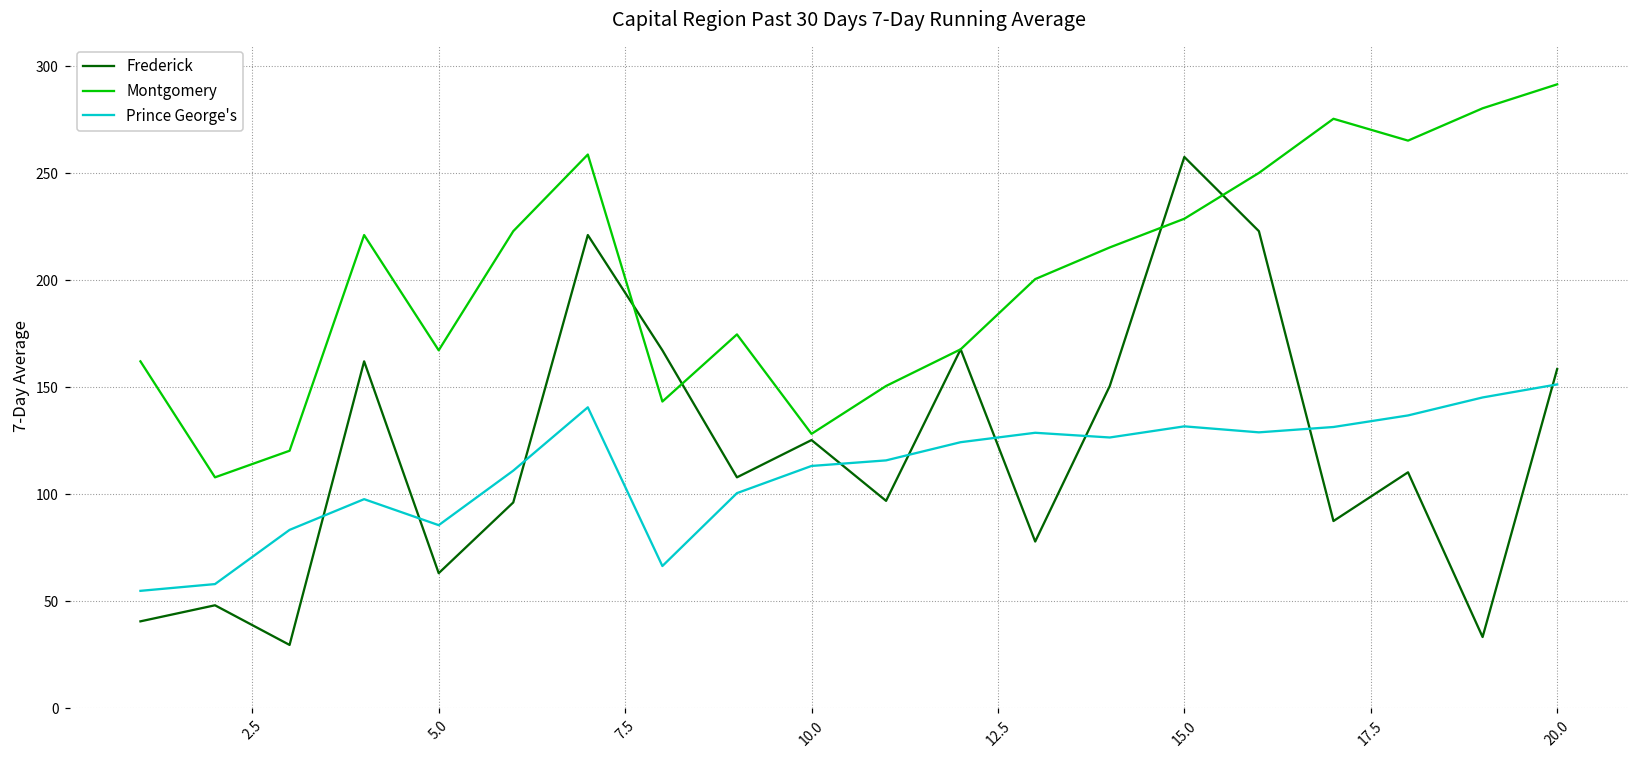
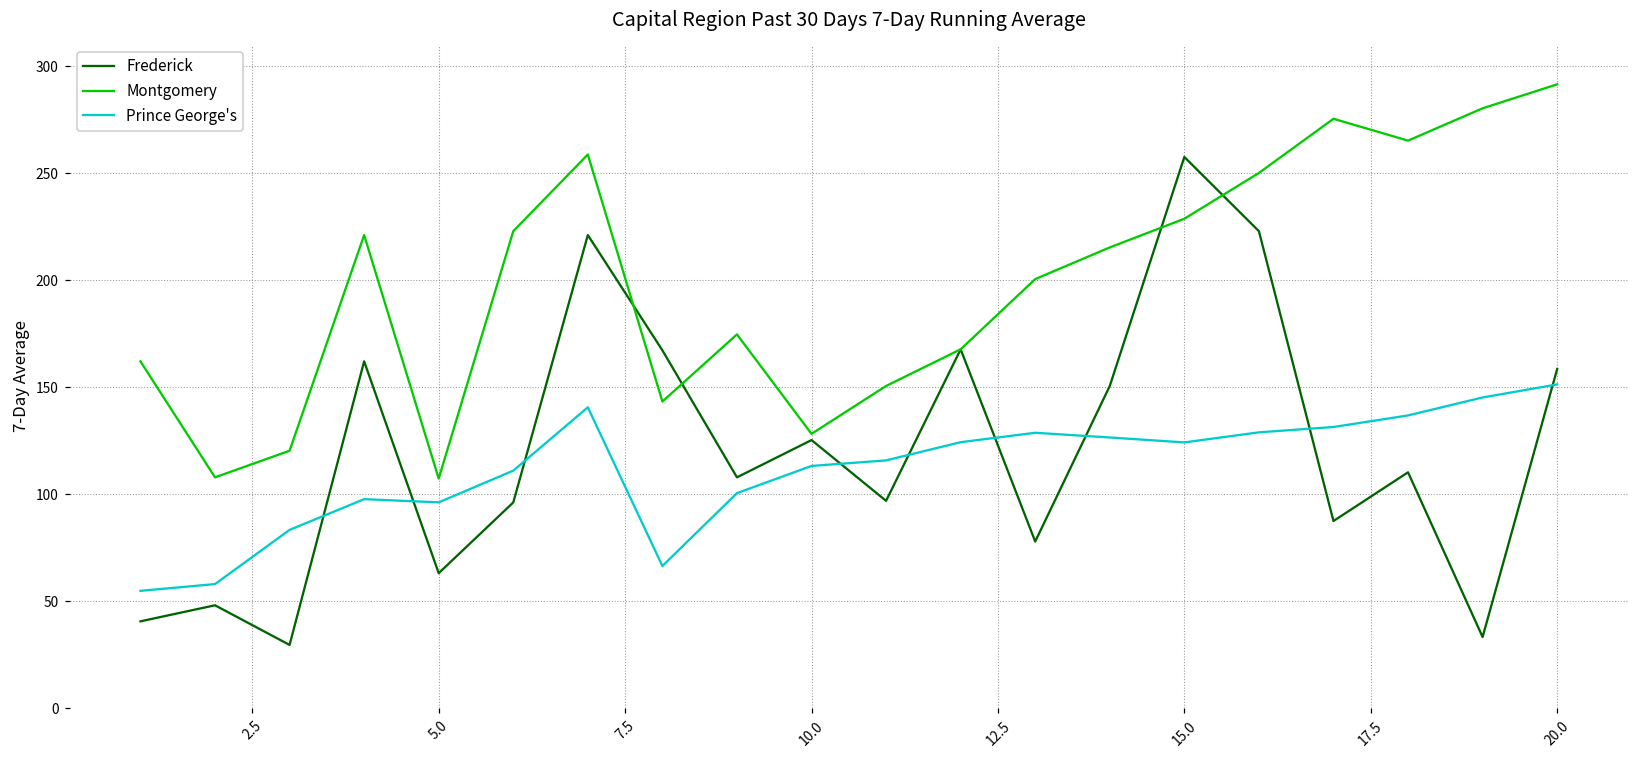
Montgomery, 5.0: 167 -> 107
Prince George's, 5.0: 86 -> 96
Prince George's, 15.0: 132 -> 124
